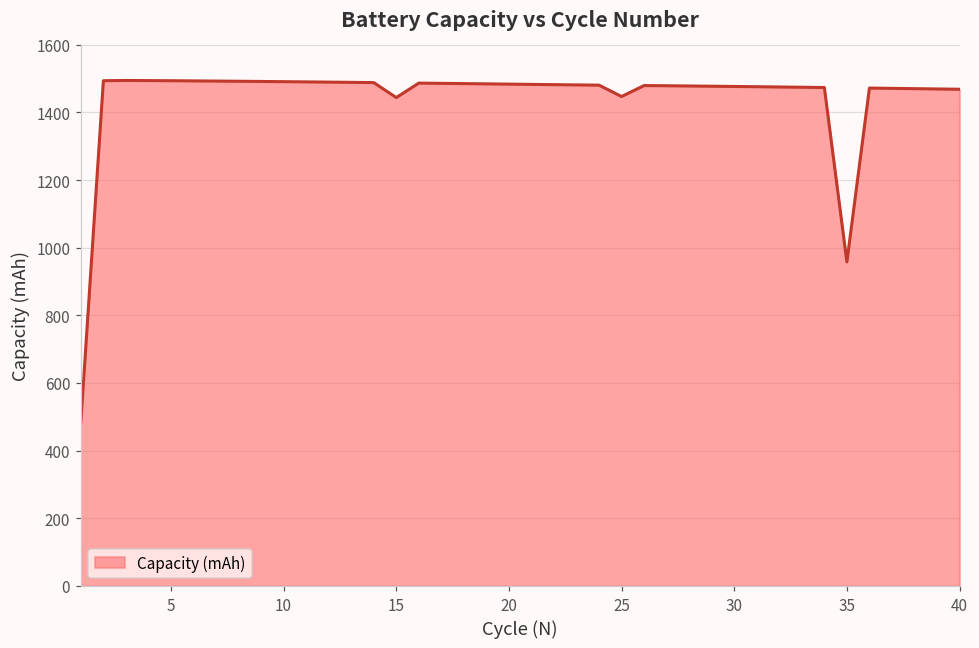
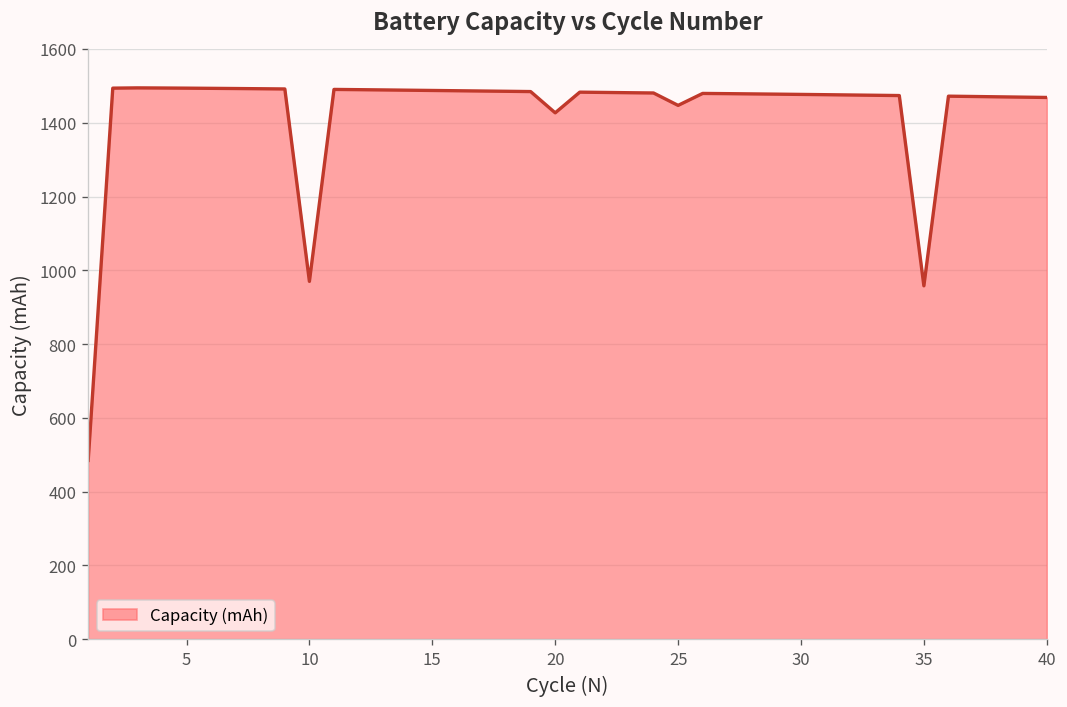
10: 1490 -> 970
15: 1440 -> 1490
20: 1480 -> 1430
